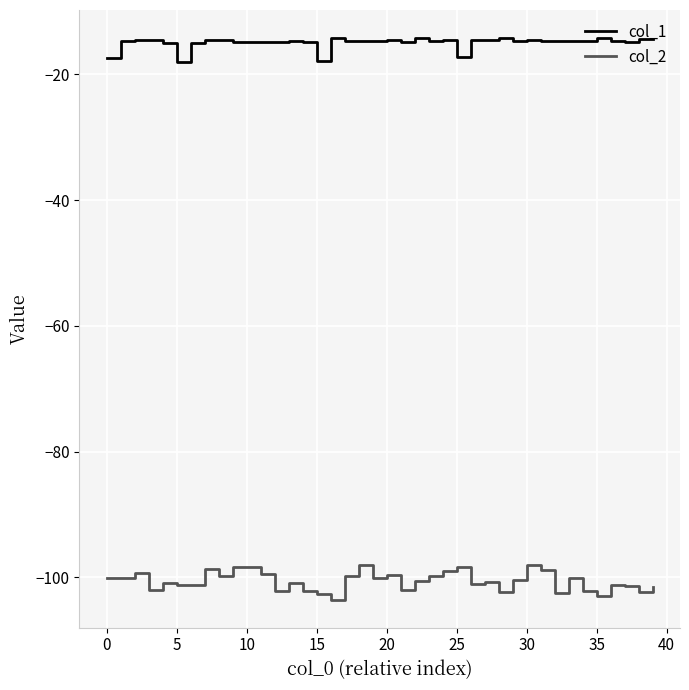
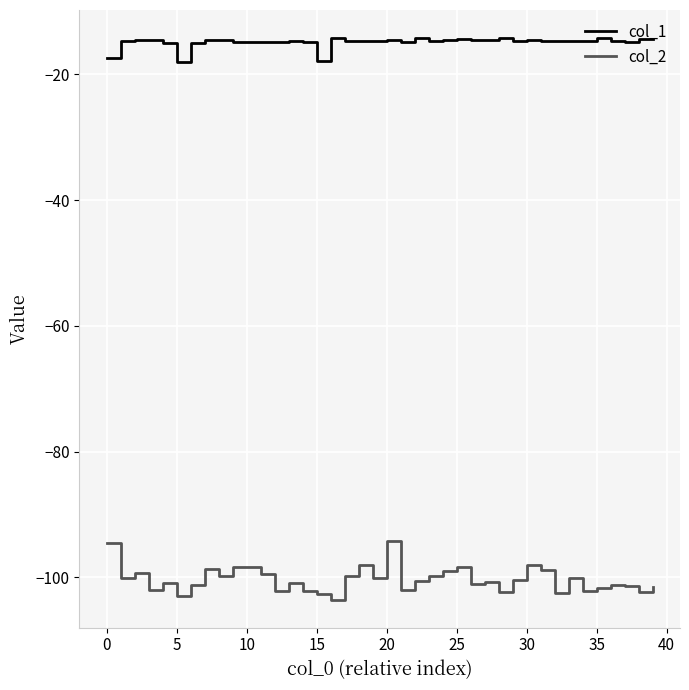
col_2, 0: -100 -> -95
col_2, 5: -101 -> -103
col_2, 20: -100 -> -94
col_1, 25: -17 -> -14
col_2, 35: -103 -> -102
